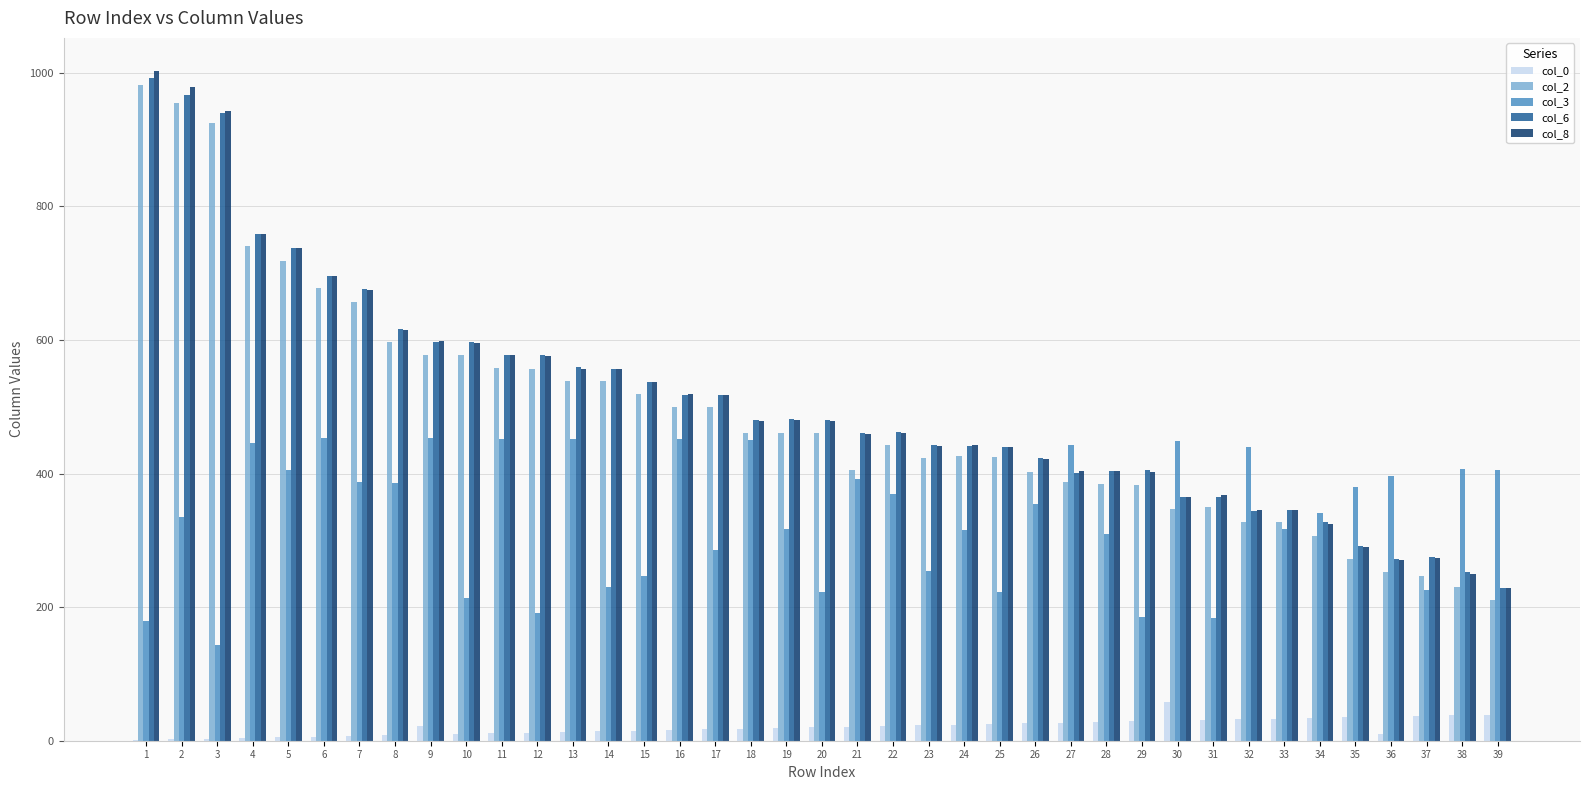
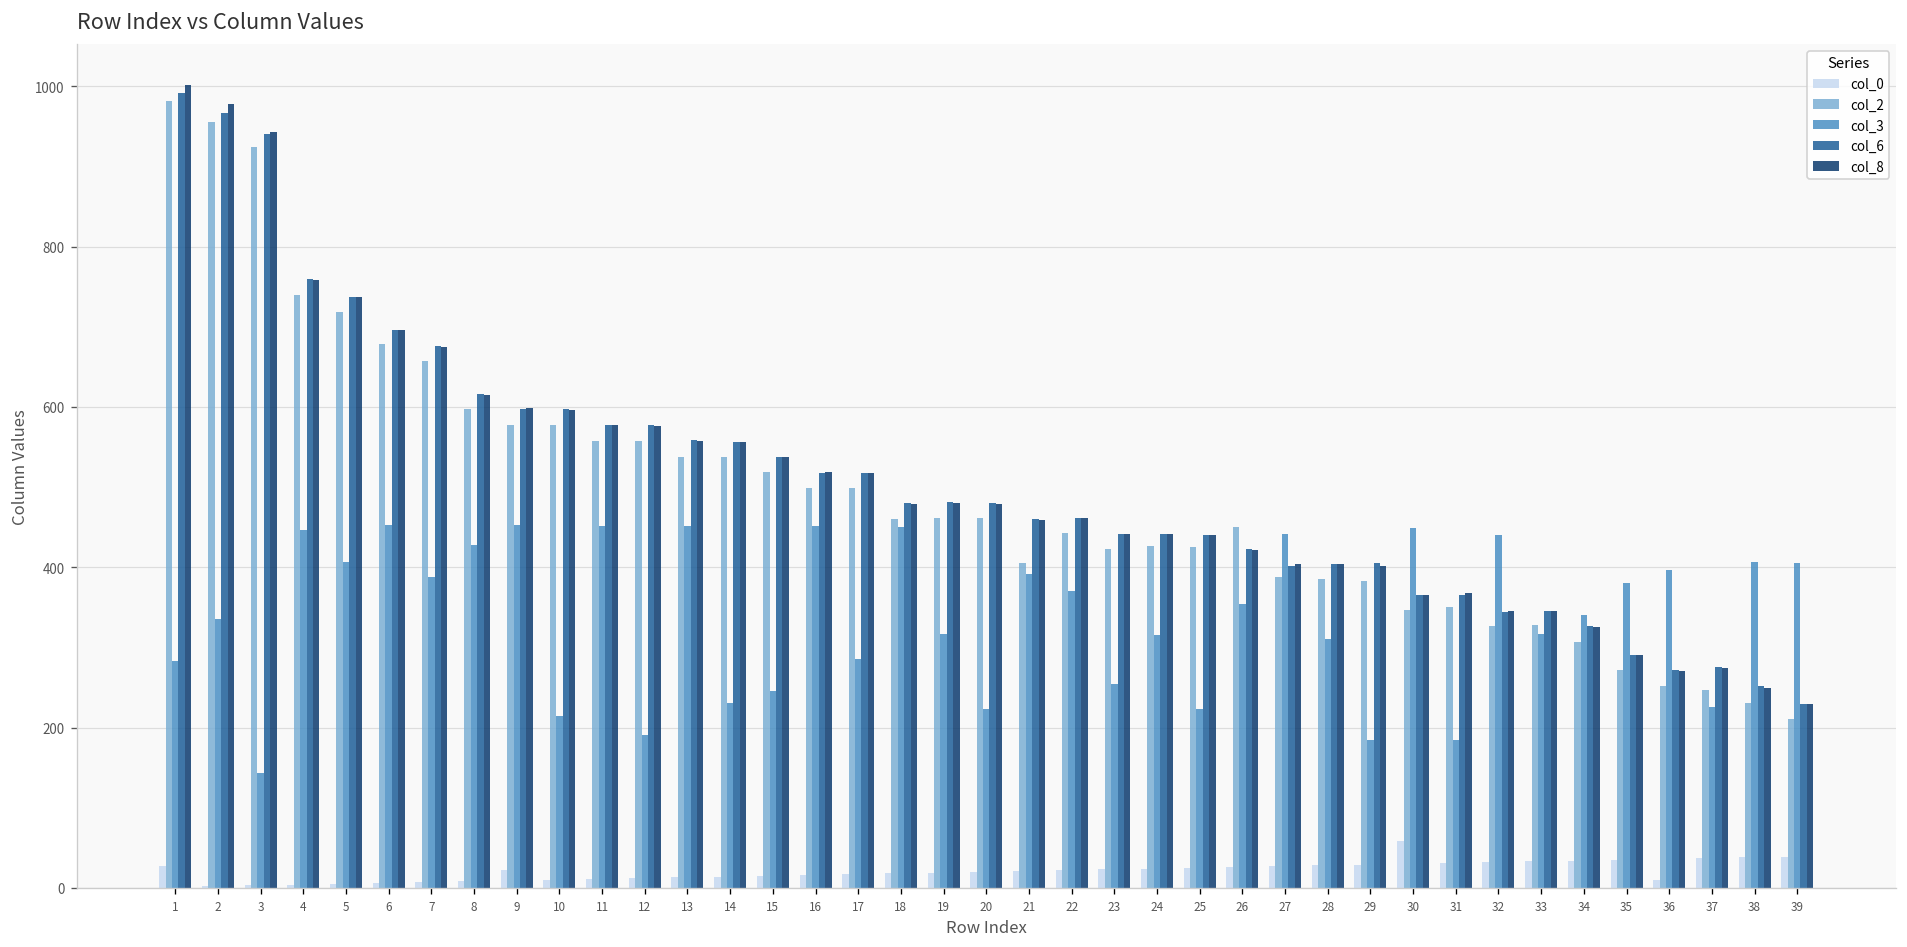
col_0, 1: 0 -> 30
col_3, 1: 180 -> 280
col_3, 8: 390 -> 430
col_2, 26: 400 -> 450
